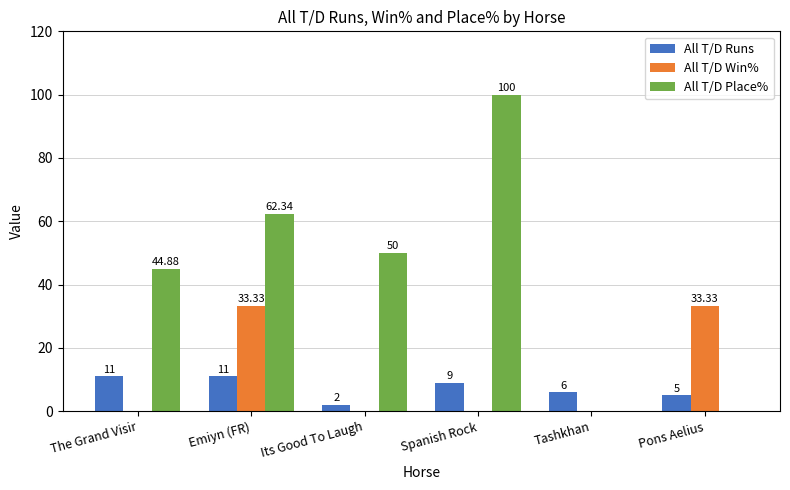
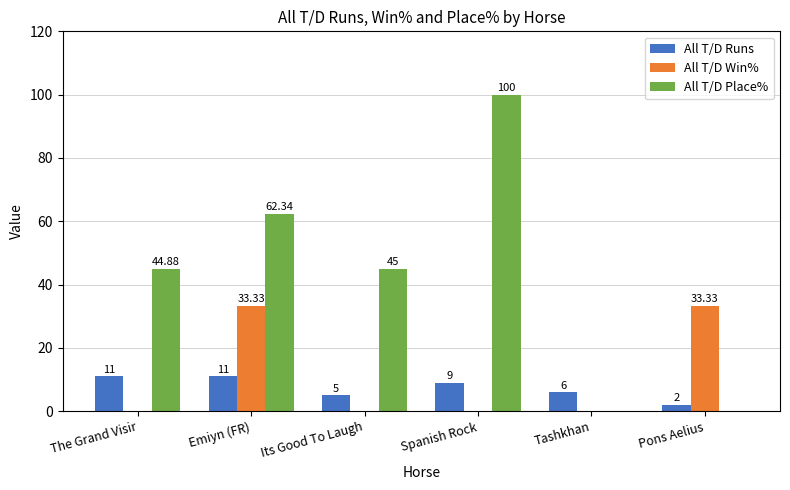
All T/D Runs, Its Good To Laugh: 2 -> 5
All T/D Place%, Its Good To Laugh: 50 -> 45
All T/D Runs, Pons Aelius: 5 -> 2
